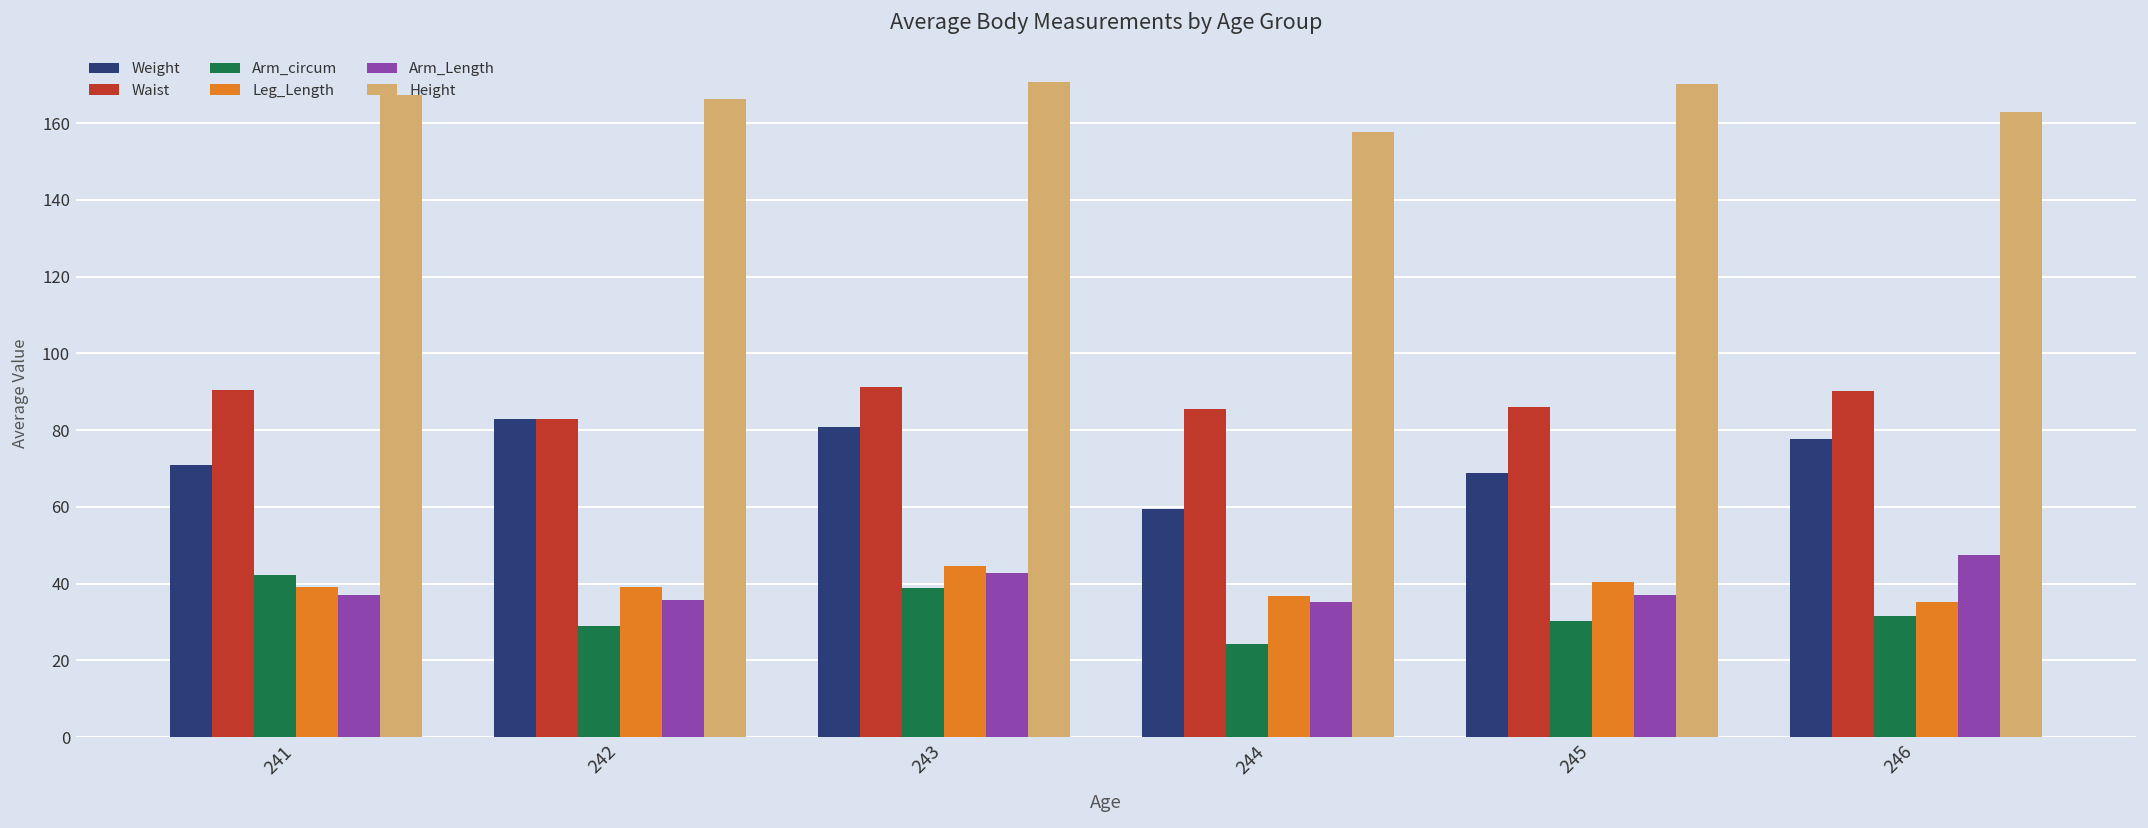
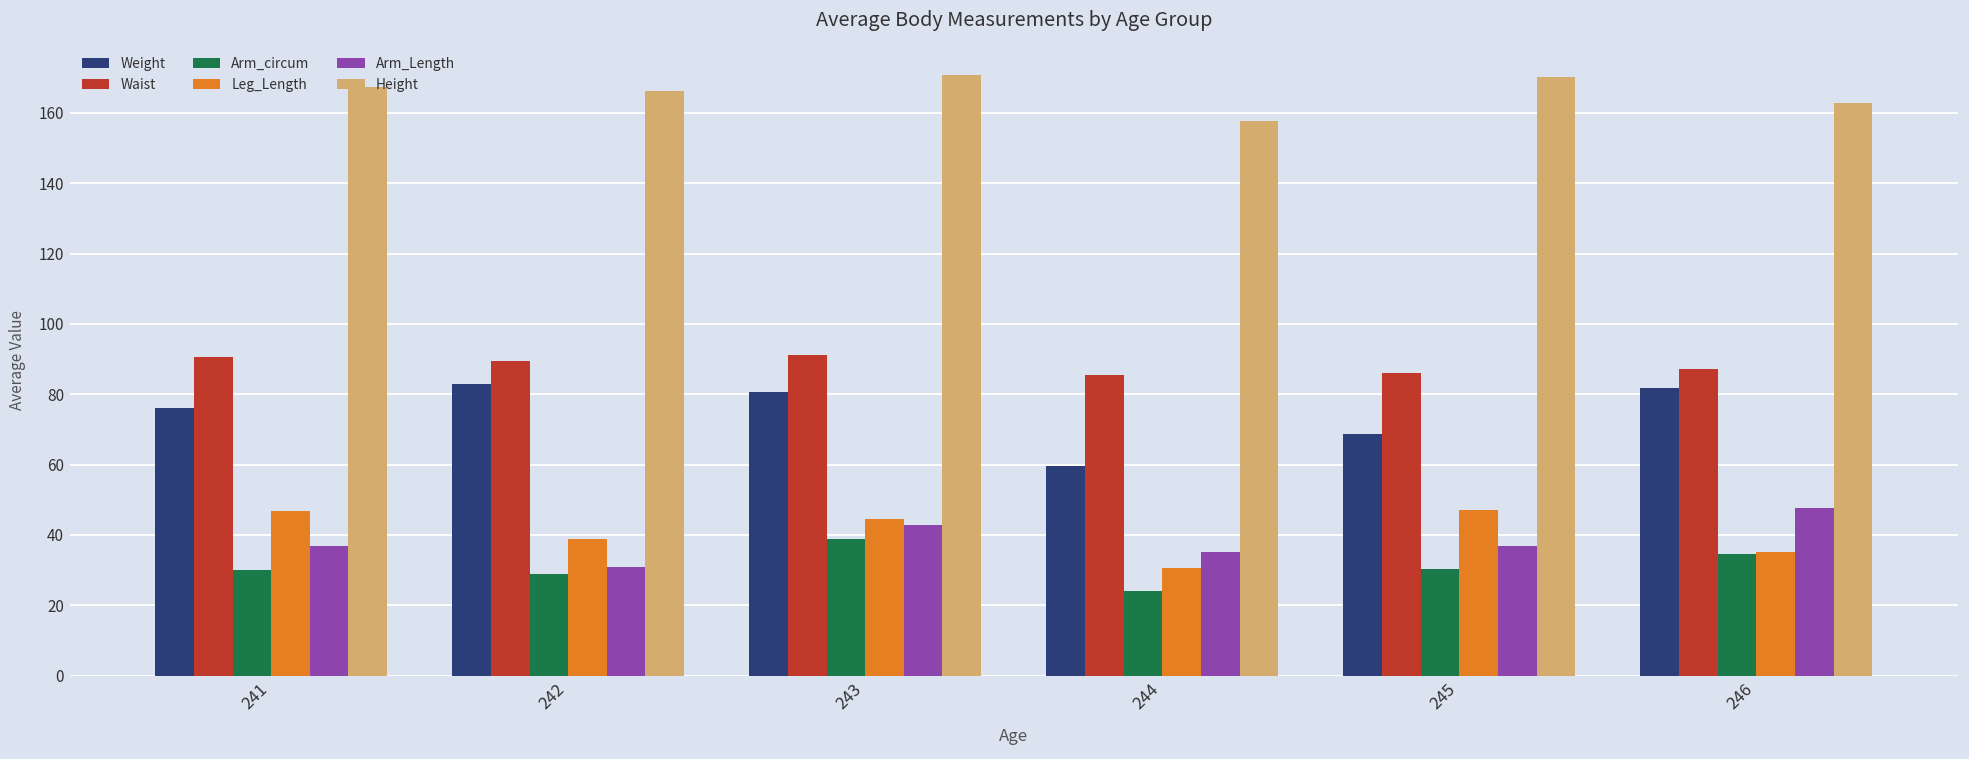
Weight, 241: 71 -> 76
Arm_circum, 241: 42 -> 30
Leg_Length, 241: 39 -> 47
Waist, 242: 83 -> 89
Arm_Length, 242: 36 -> 31
Leg_Length, 244: 37 -> 31
Leg_Length, 245: 40 -> 47
Weight, 246: 78 -> 82
Waist, 246: 90 -> 87
Arm_circum, 246: 31 -> 34
